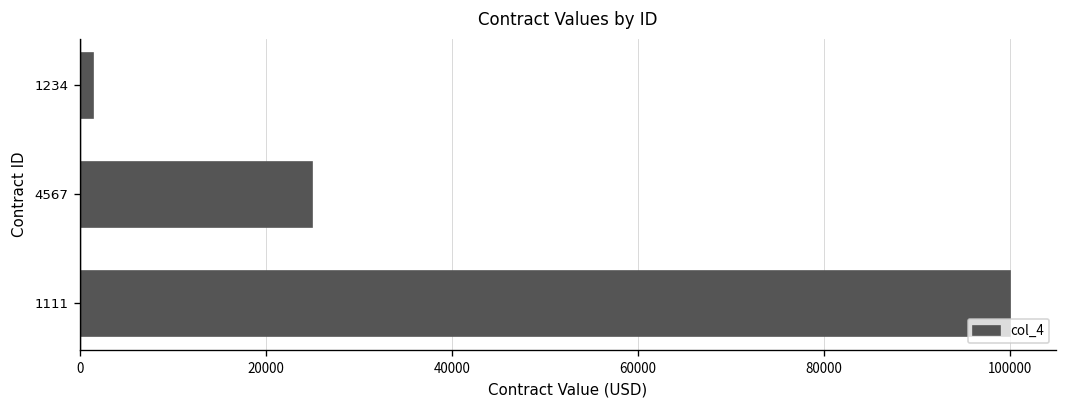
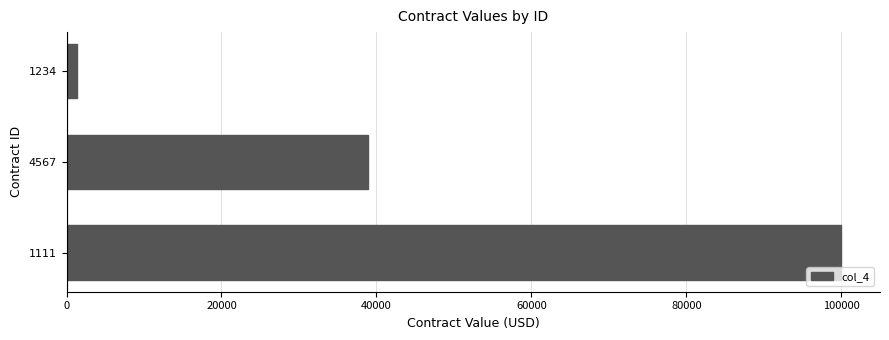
4567: 25000 -> 39000
